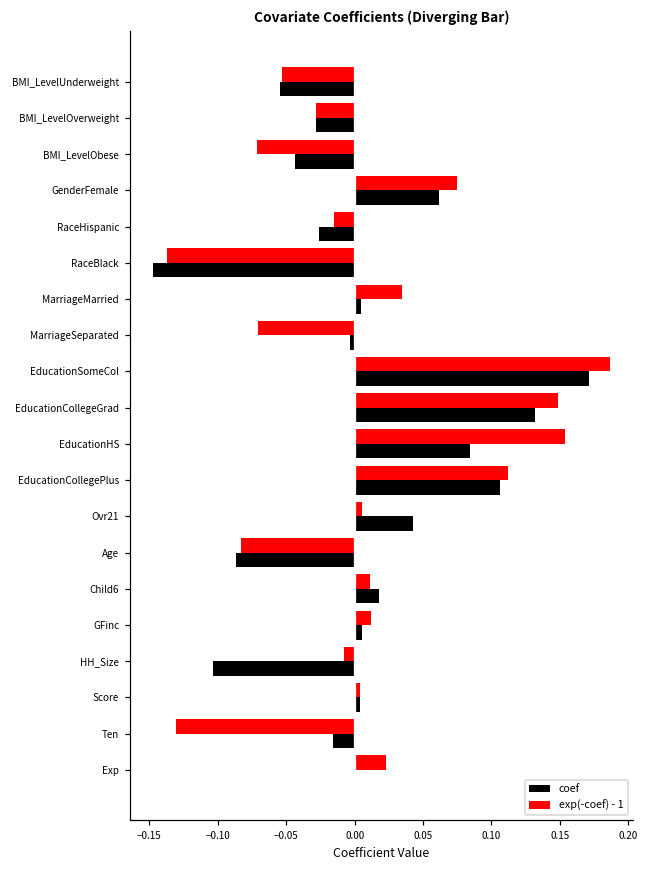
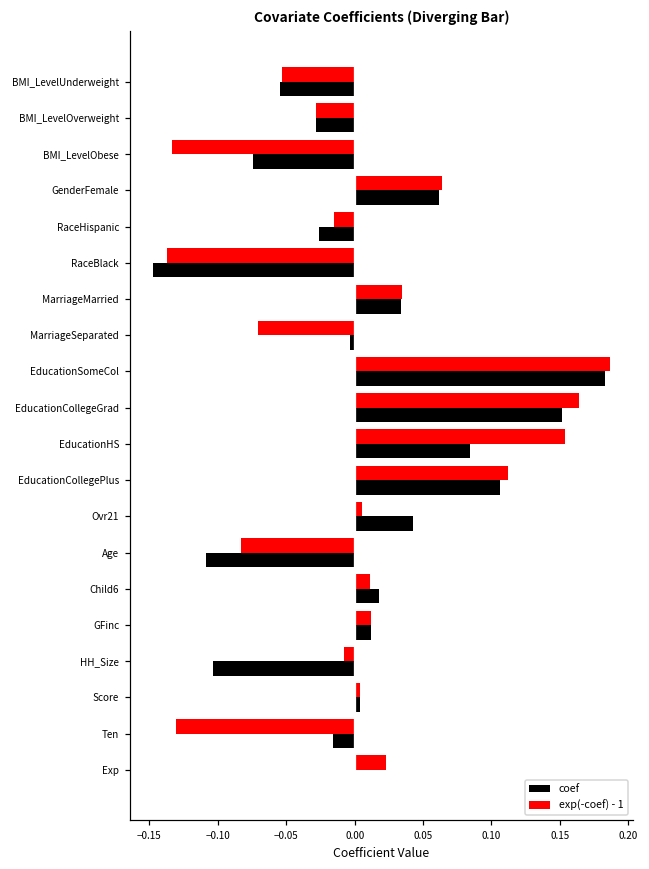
exp(-coef) - 1, BMI_LevelObese: -0.072 -> -0.134
coef, BMI_LevelObese: -0.044 -> -0.074
exp(-coef) - 1, GenderFemale: 0.075 -> 0.064
coef, MarriageMarried: 0.005 -> 0.034
coef, EducationSomeCol: 0.171 -> 0.183
exp(-coef) - 1, EducationCollegeGrad: 0.148 -> 0.164
coef, EducationCollegeGrad: 0.132 -> 0.152
coef, Age: -0.087 -> -0.108
coef, GFinc: 0.005 -> 0.012
